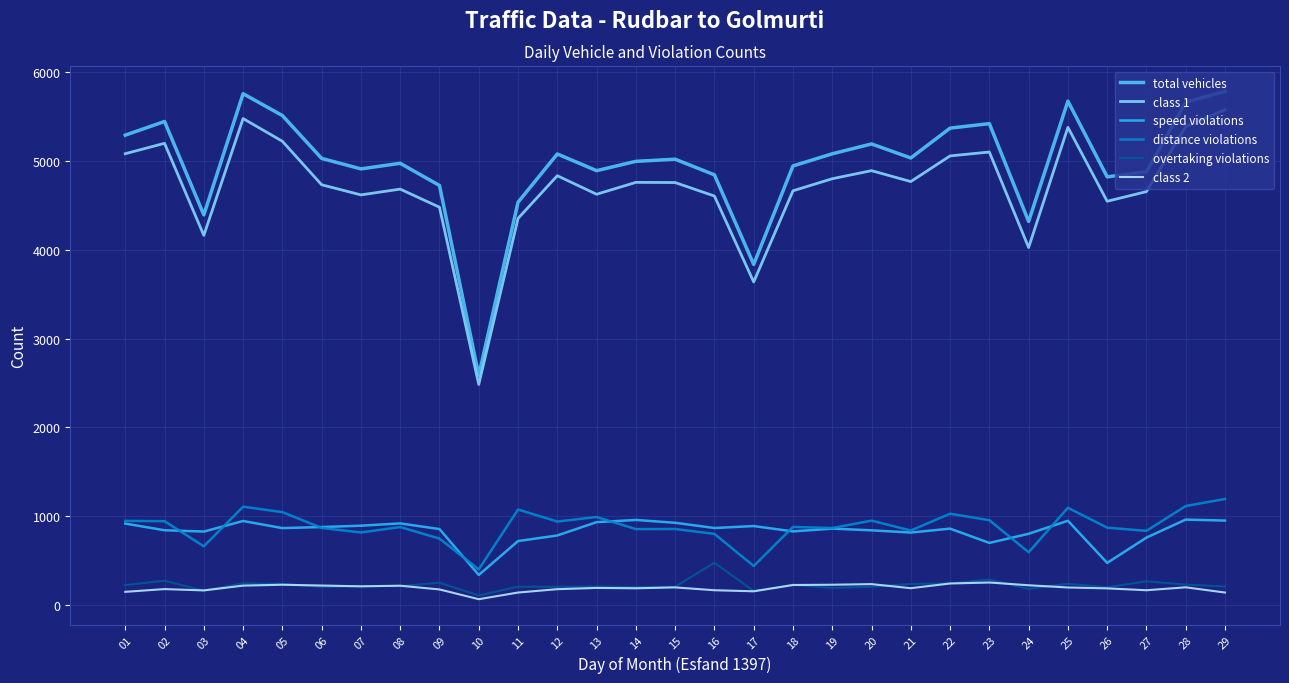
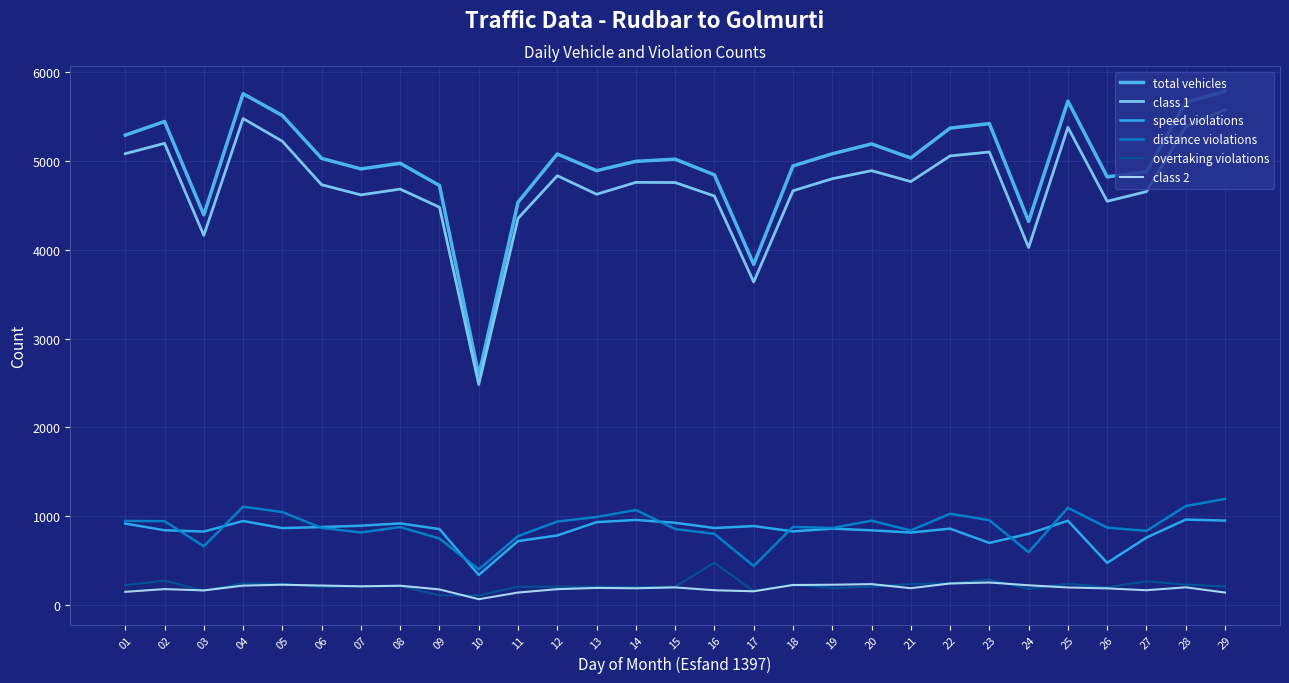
overtaking violations, 09: 200 -> 100
distance violations, 11: 1100 -> 800
distance violations, 14: 900 -> 1100
